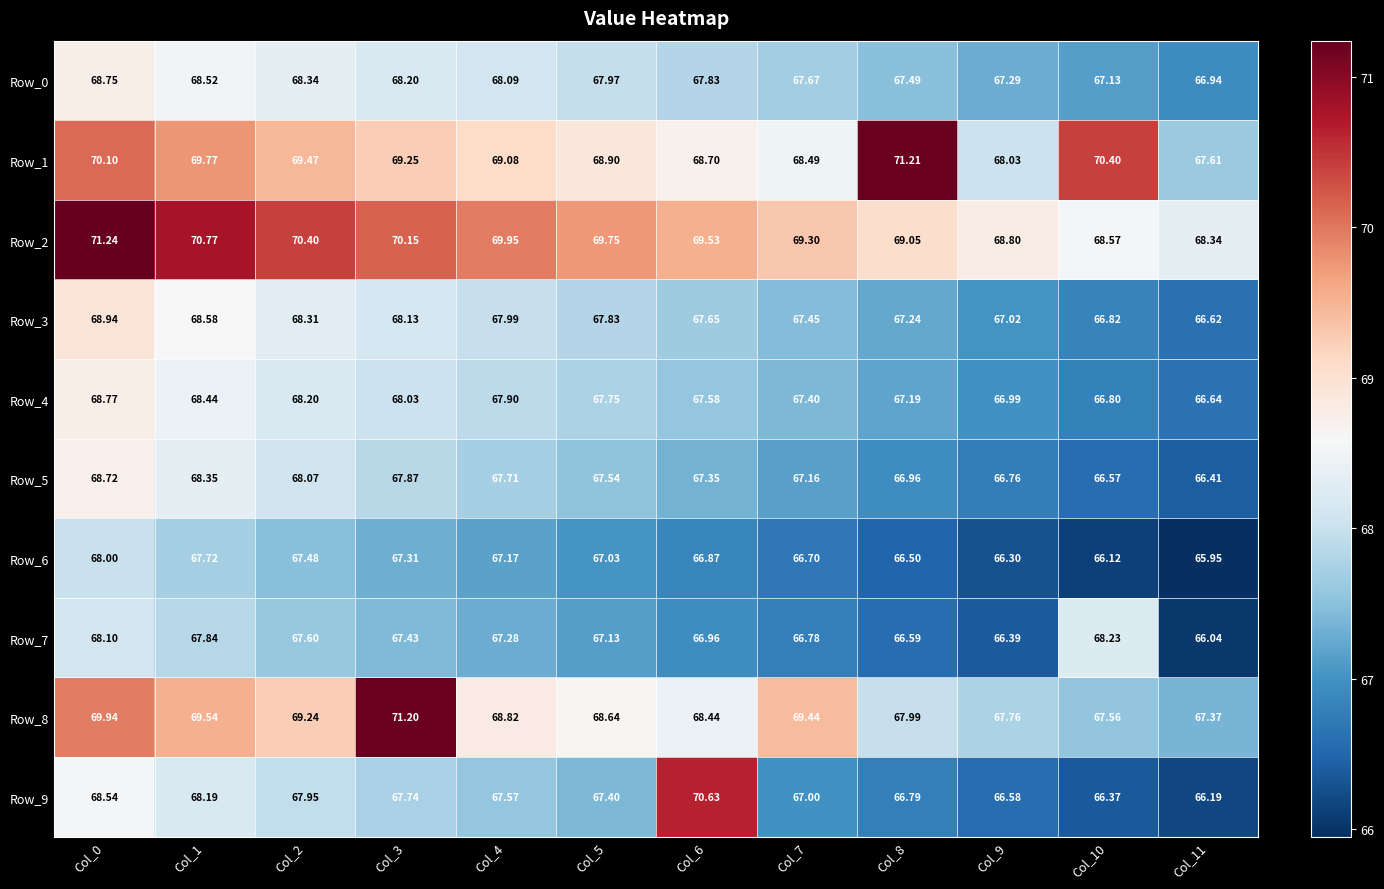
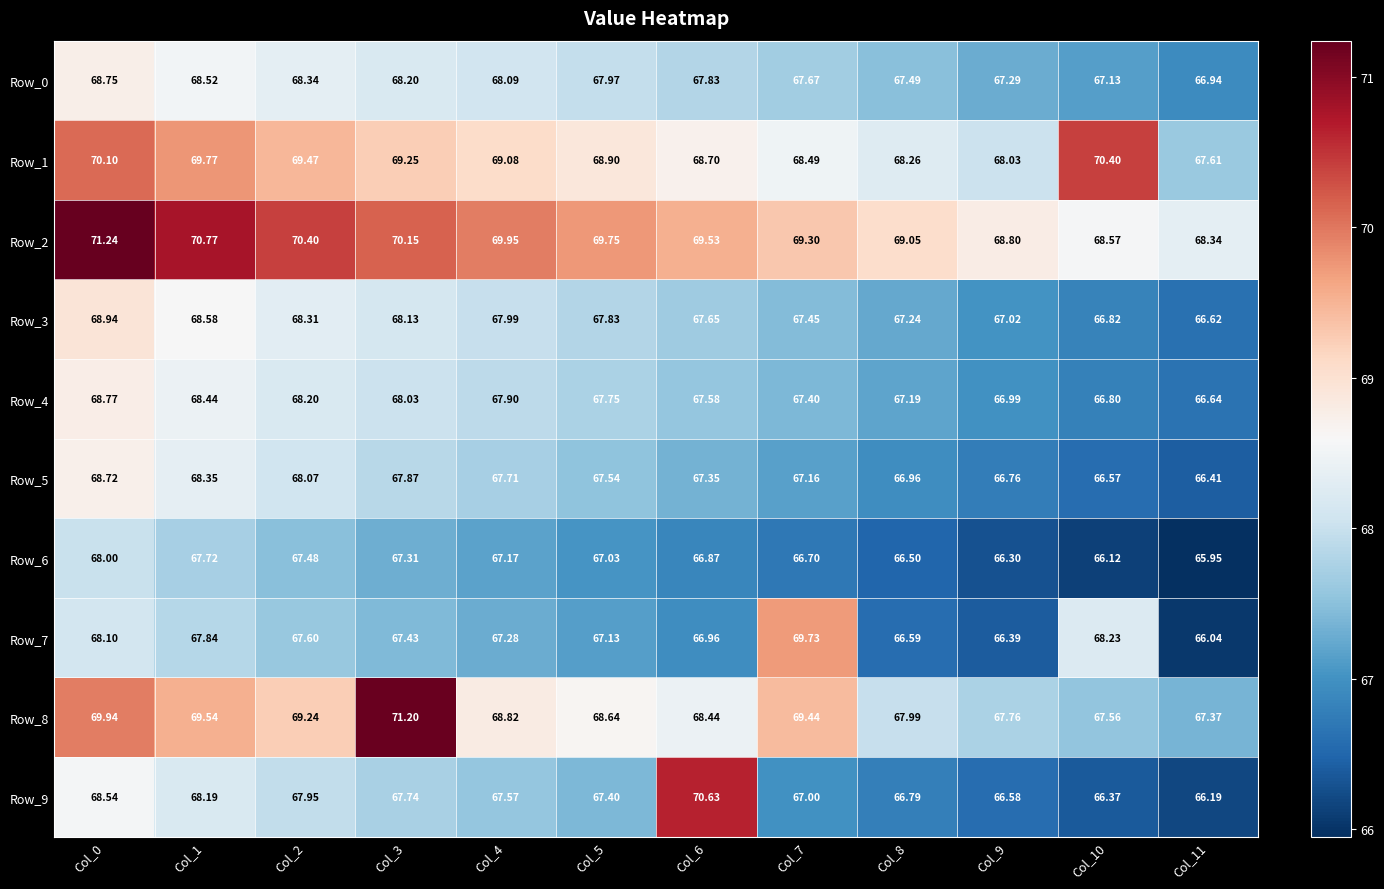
Row_1, Col_8: 71.21 -> 68.26
Row_7, Col_7: 66.78 -> 69.73
